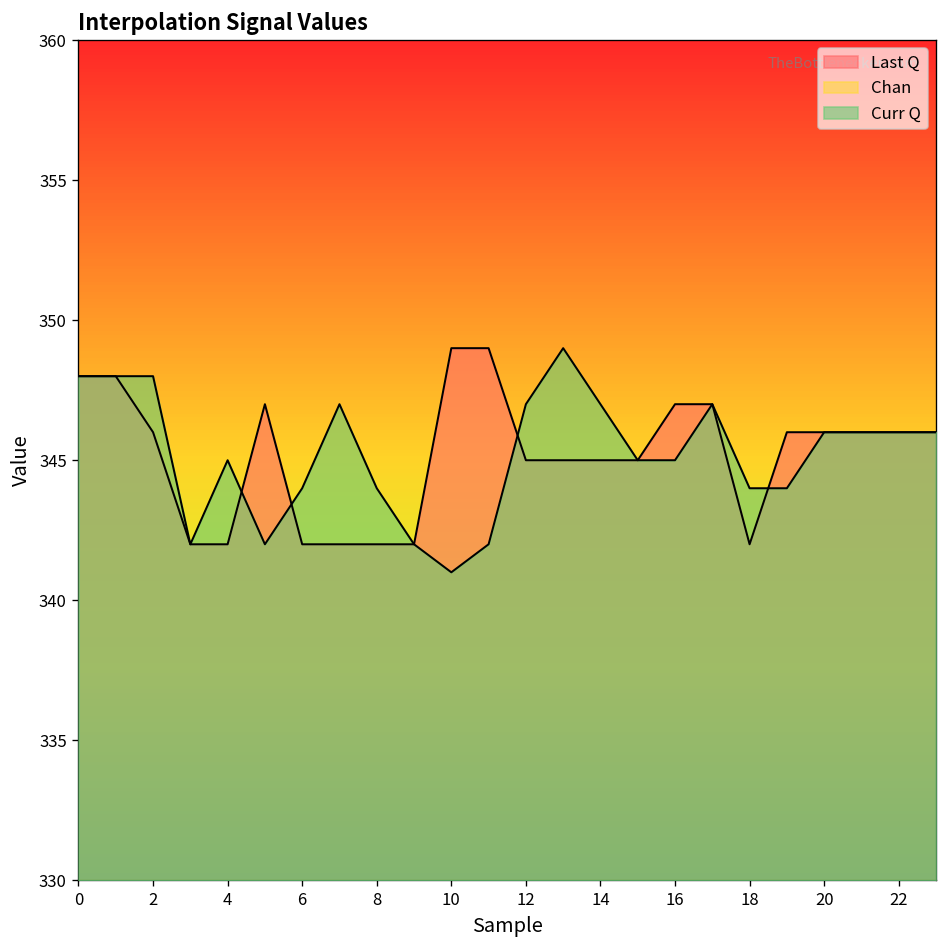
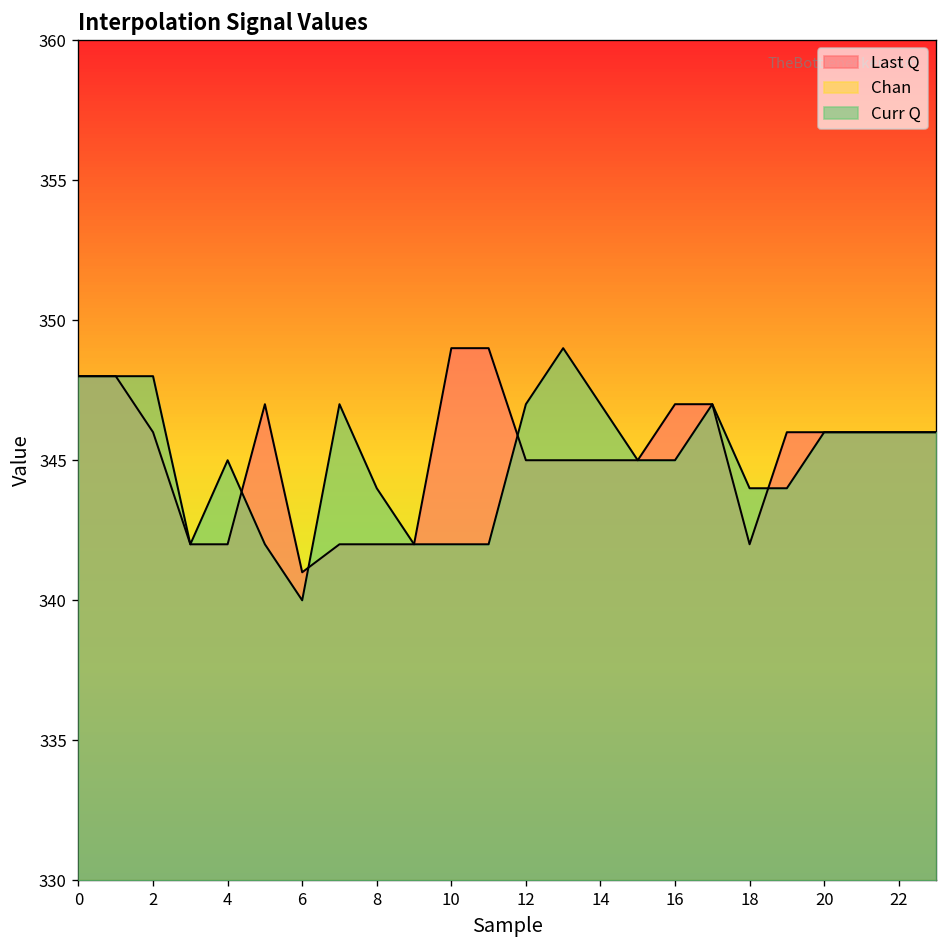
Last Q, 6: 342 -> 341
Curr Q, 6: 344 -> 340
Curr Q, 10: 341 -> 342
